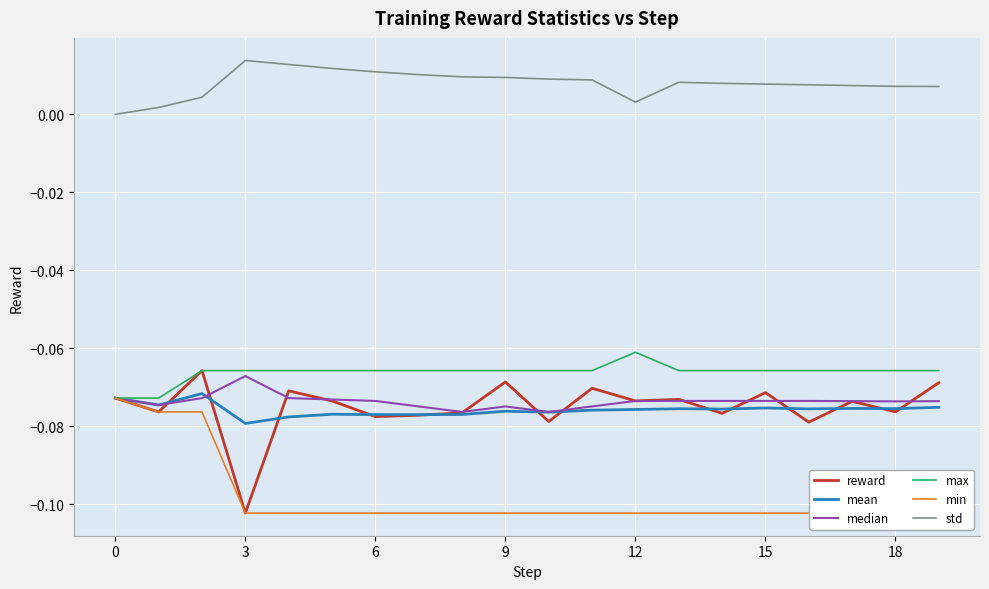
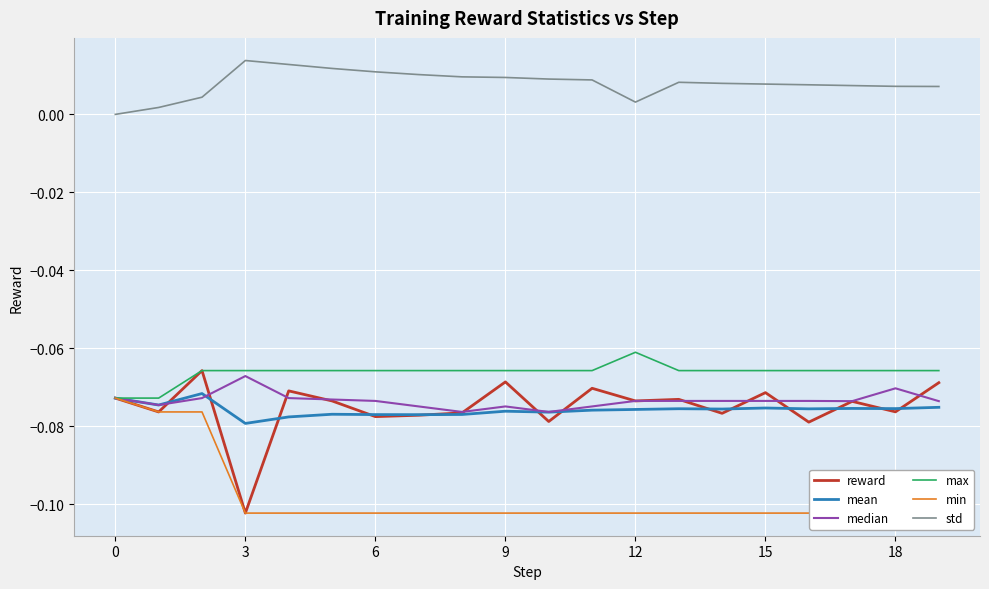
median, 18: -0.074 -> -0.070
